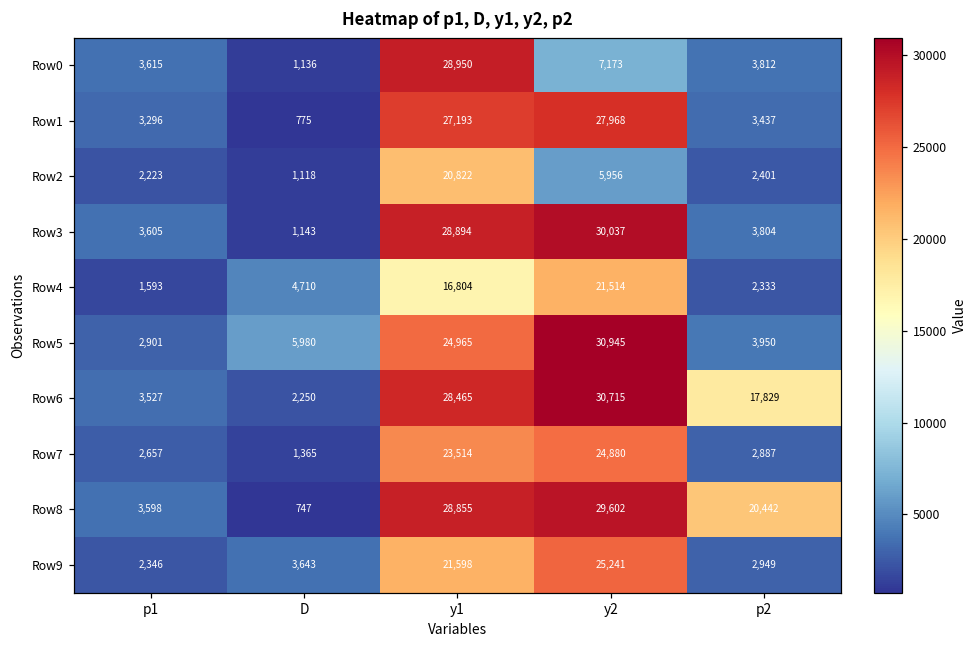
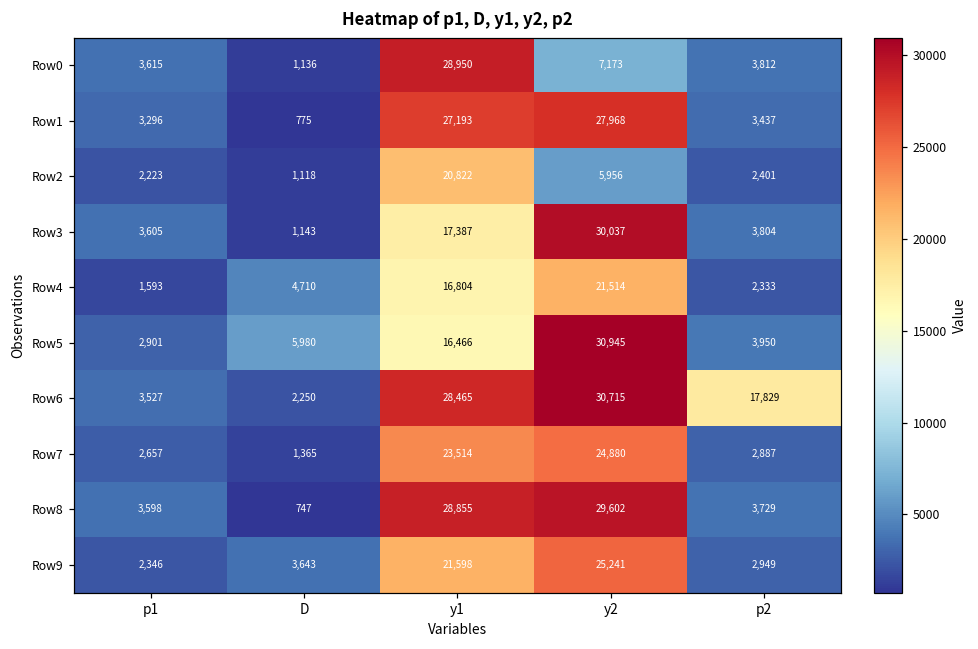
Row3, y1: 28,894 -> 17,387
Row5, y1: 24,965 -> 16,466
Row8, p2: 20,442 -> 3,729
